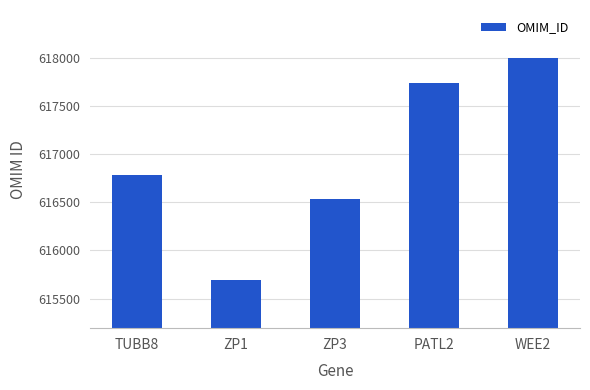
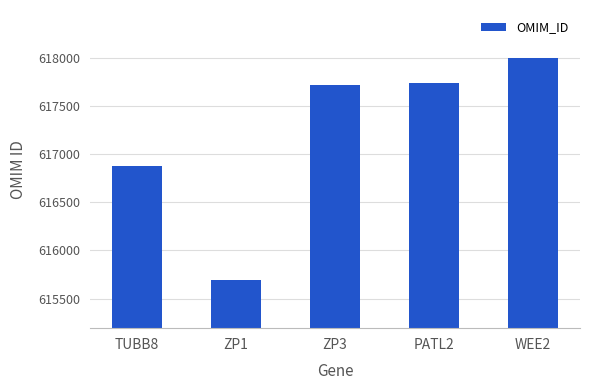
TUBB8: 616800 -> 616900
ZP3: 616500 -> 617700
